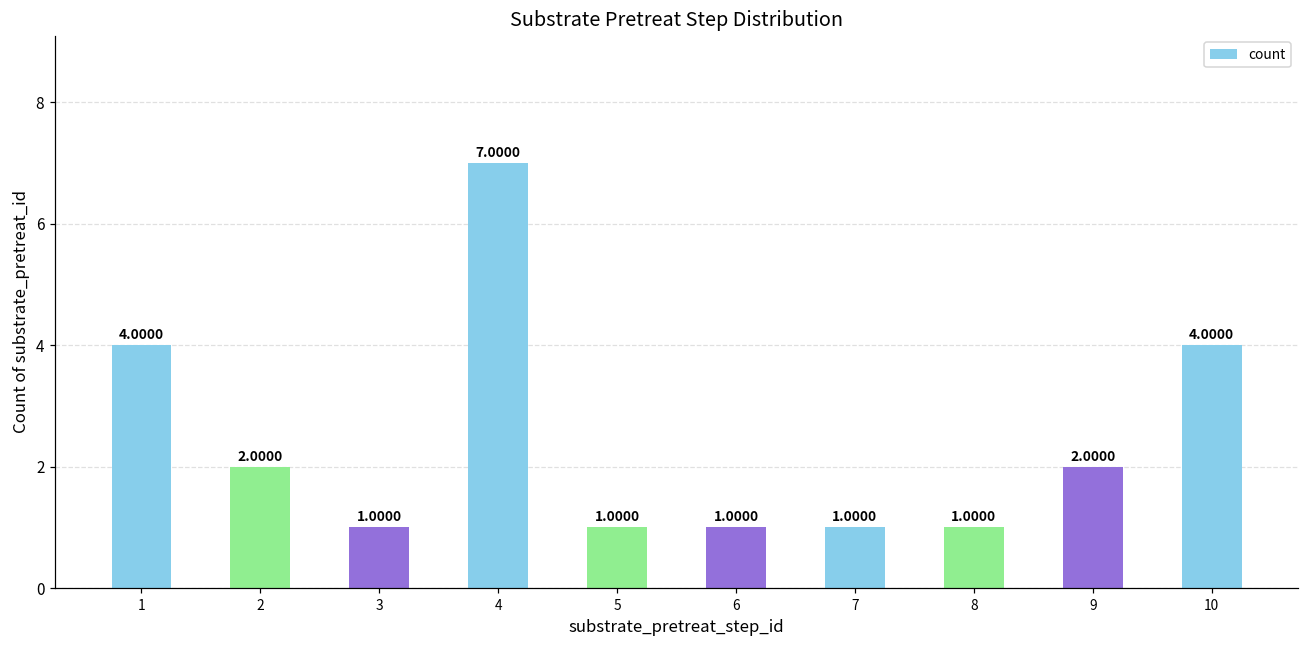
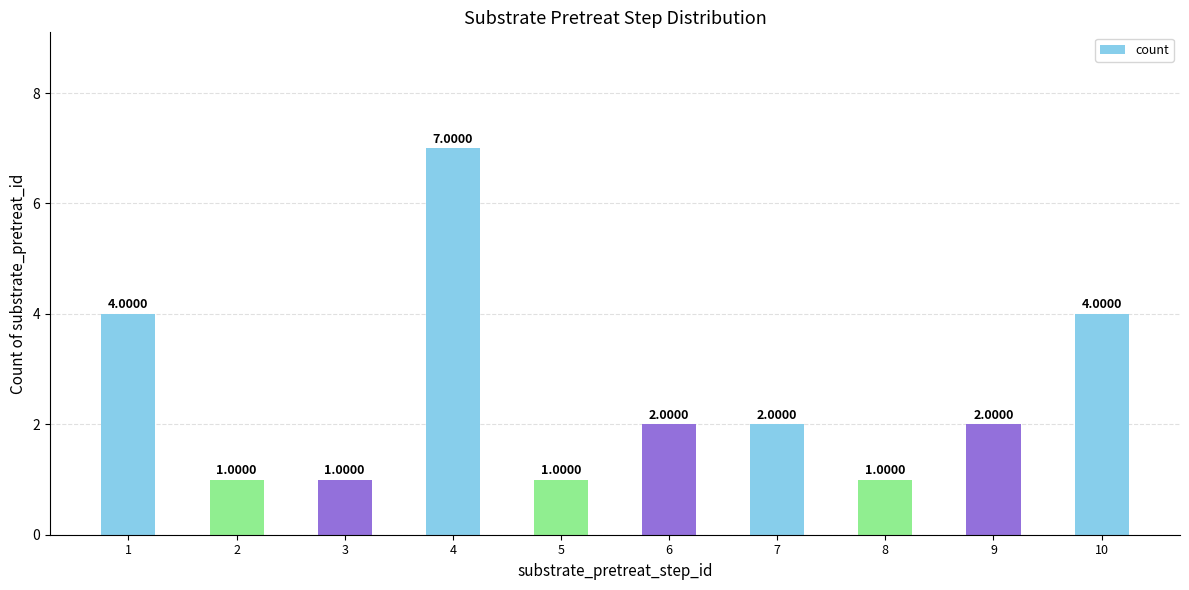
2: 2.0000 -> 1.0000
6: 1.0000 -> 2.0000
7: 1.0000 -> 2.0000
